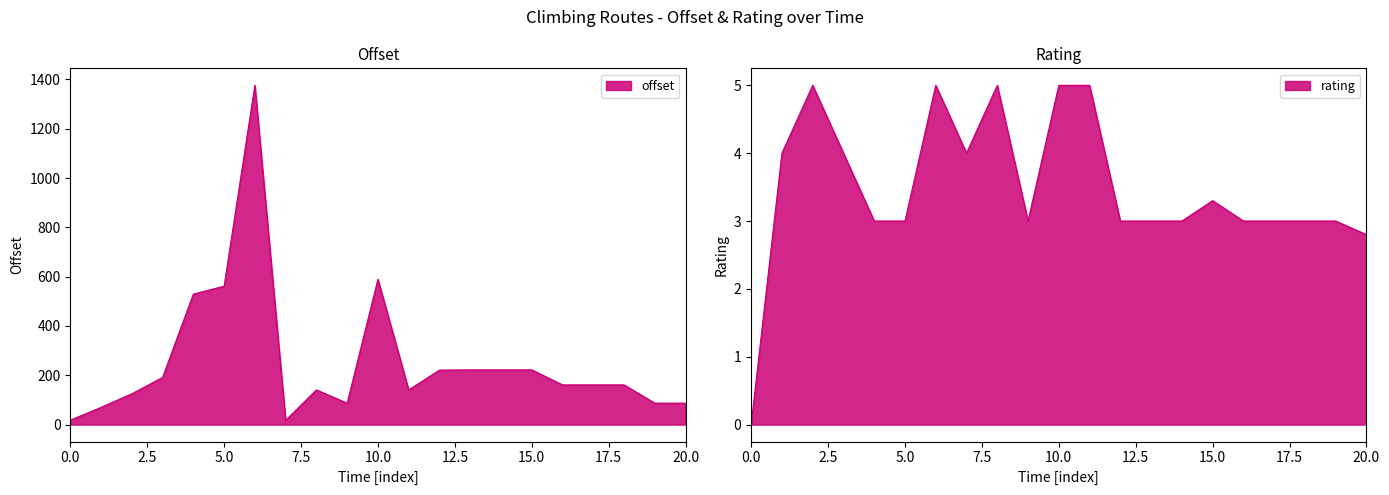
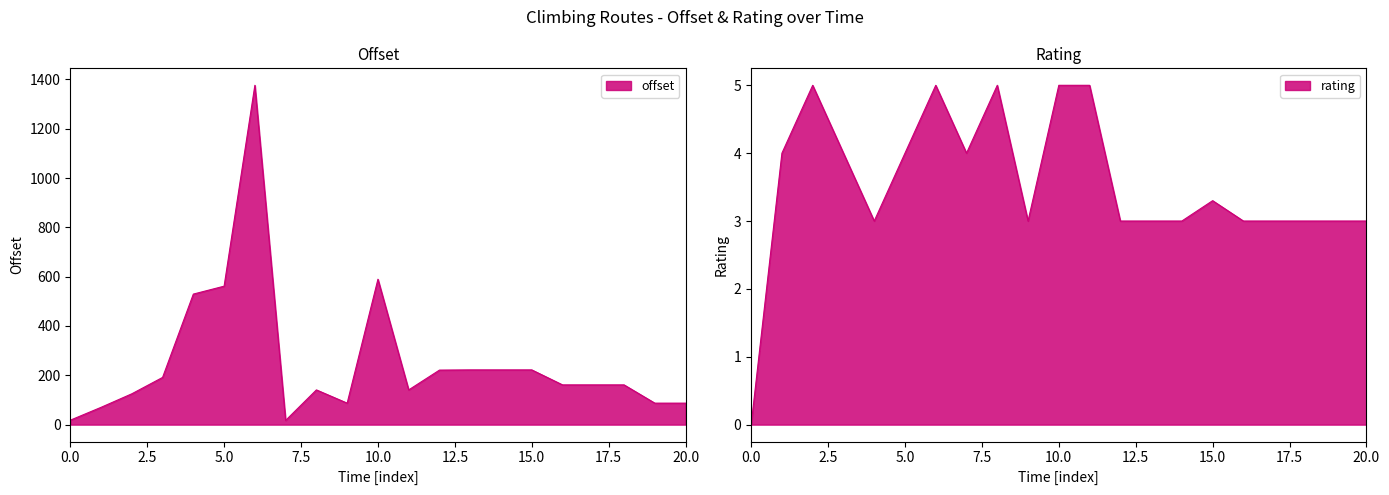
Rating, 5.0: 3 -> 4
Rating, 20.0: 2.8 -> 3.0
